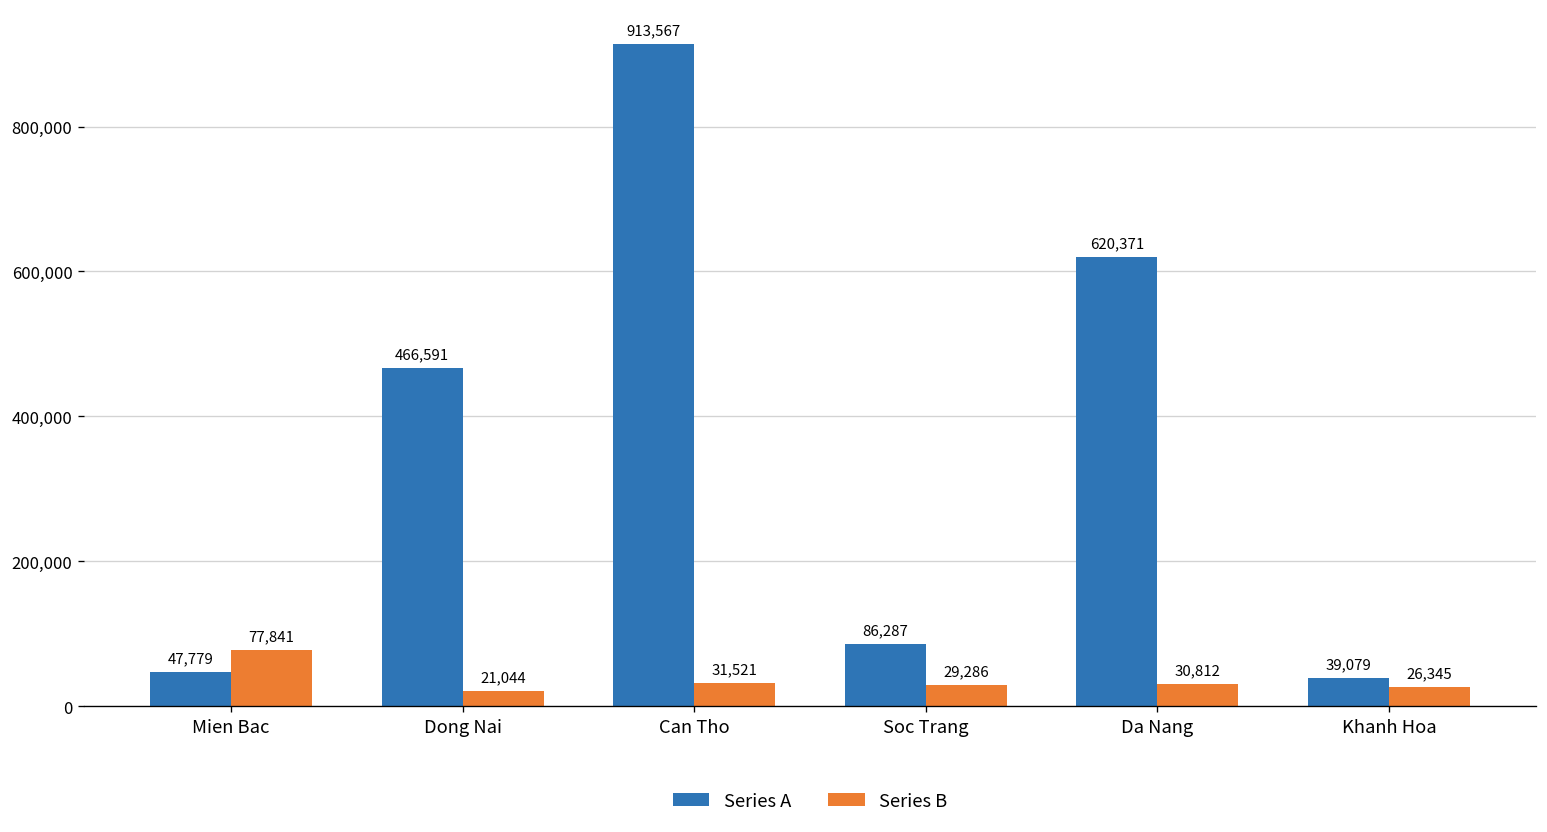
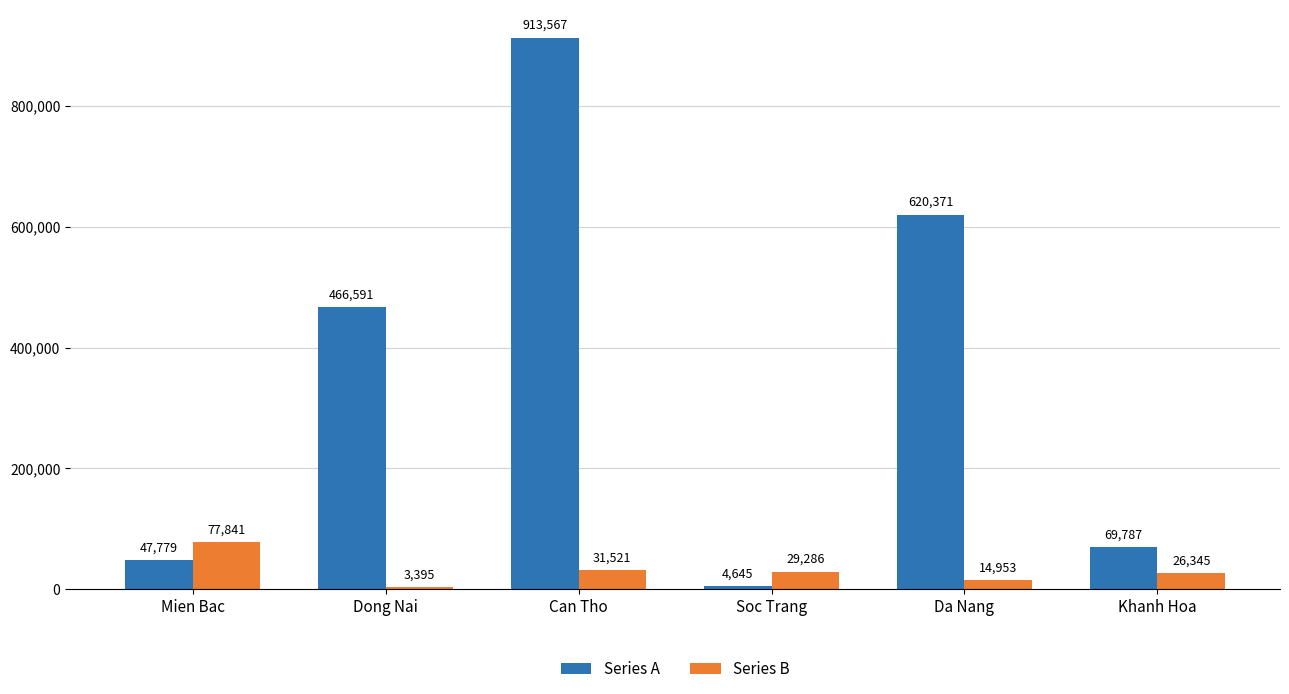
Series B, Dong Nai: 21,044 -> 3,395
Series A, Soc Trang: 86,287 -> 4,645
Series B, Da Nang: 30,812 -> 14,953
Series A, Khanh Hoa: 39,079 -> 69,787
